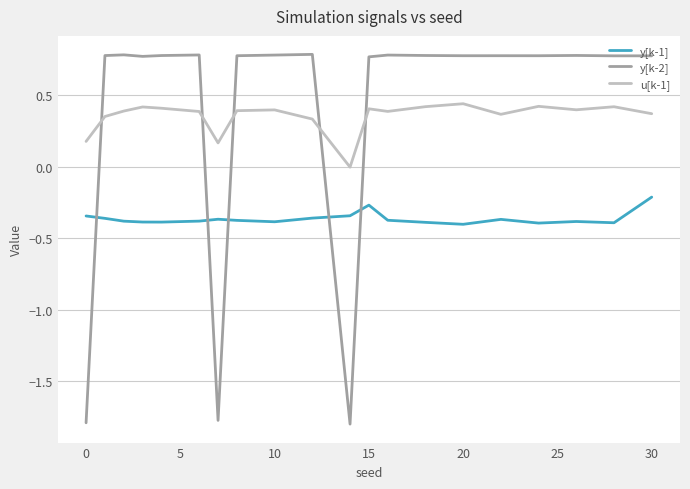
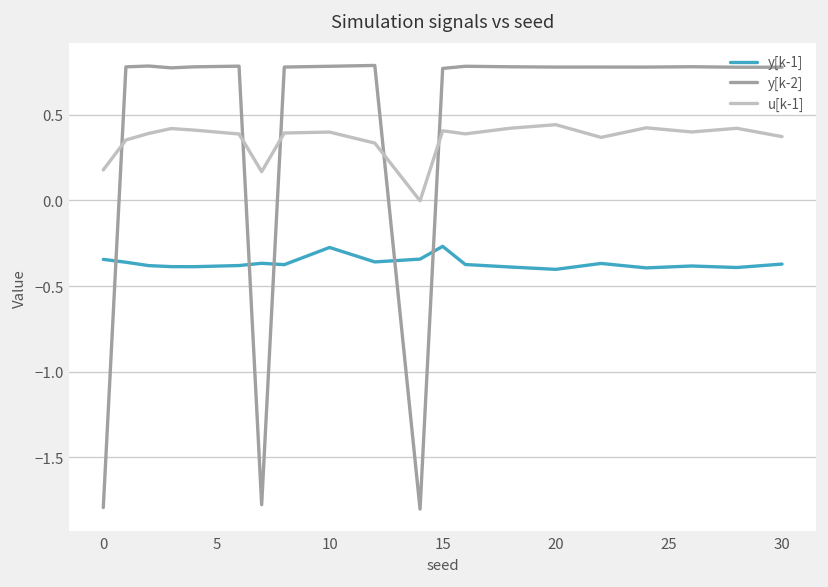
y[k-1], 10: -0.39 -> -0.28
y[k-1], 30: -0.21 -> -0.37
